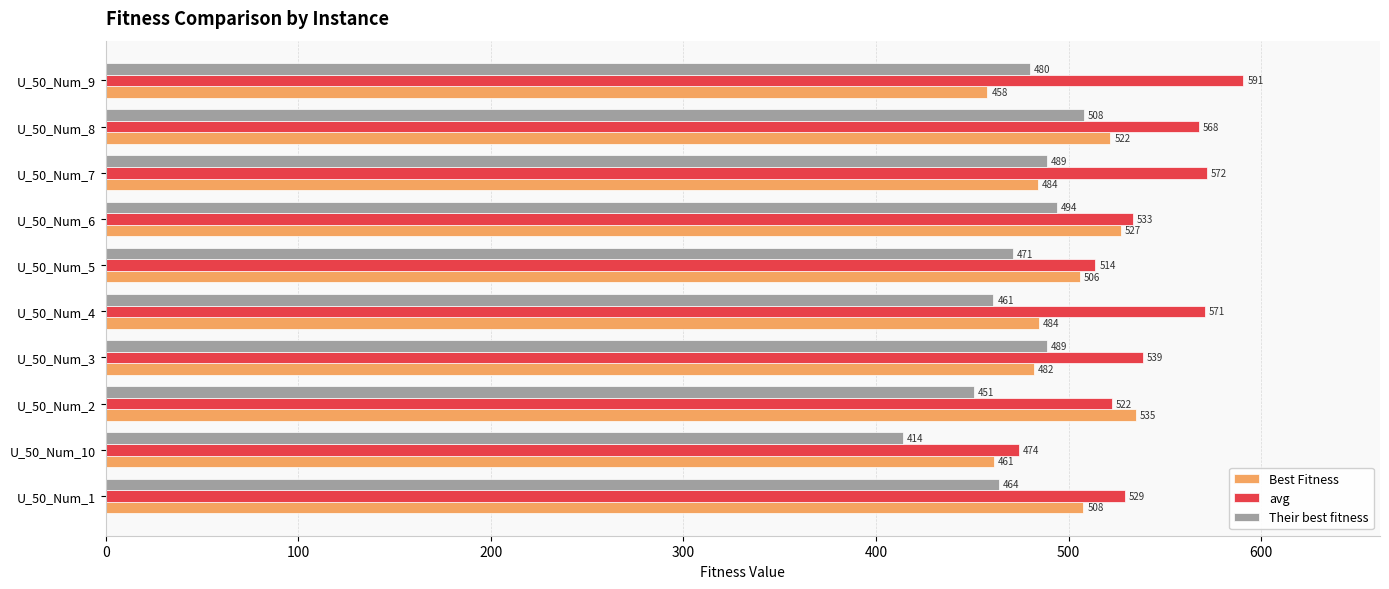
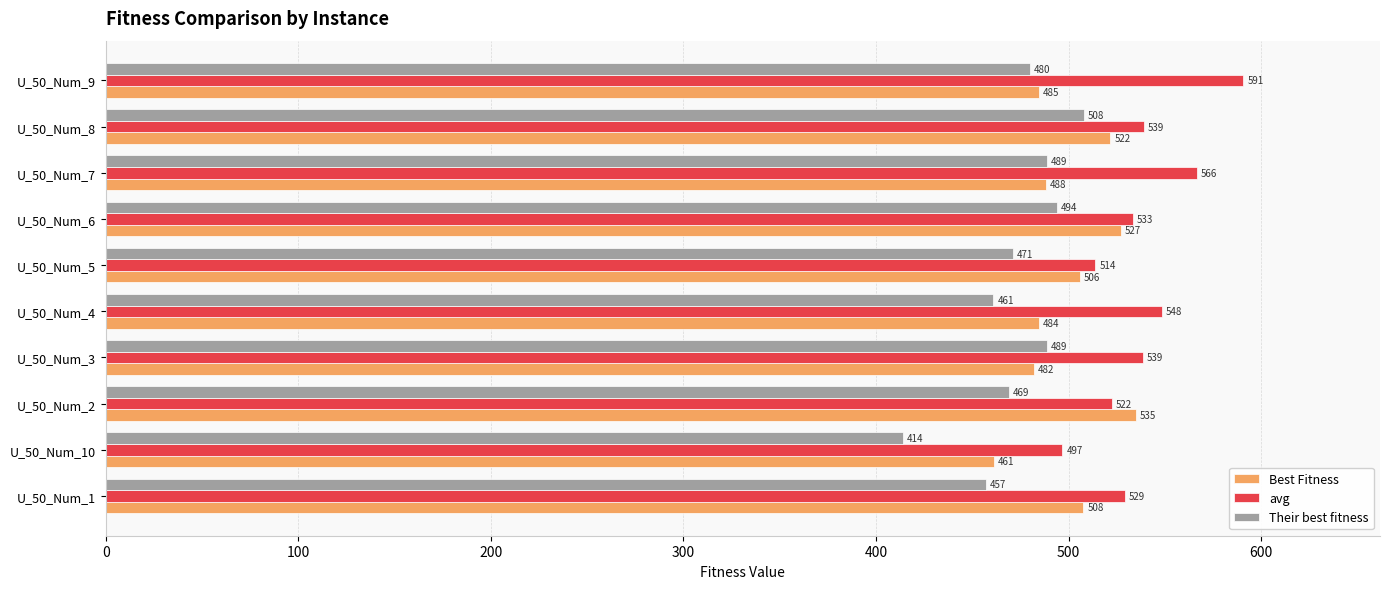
Best Fitness, U_50_Num_9: 458 -> 485
avg, U_50_Num_8: 568 -> 539
avg, U_50_Num_7: 572 -> 566
Best Fitness, U_50_Num_7: 484 -> 488
avg, U_50_Num_4: 571 -> 548
Their best fitness, U_50_Num_2: 451 -> 469
avg, U_50_Num_10: 474 -> 497
Their best fitness, U_50_Num_1: 464 -> 457
